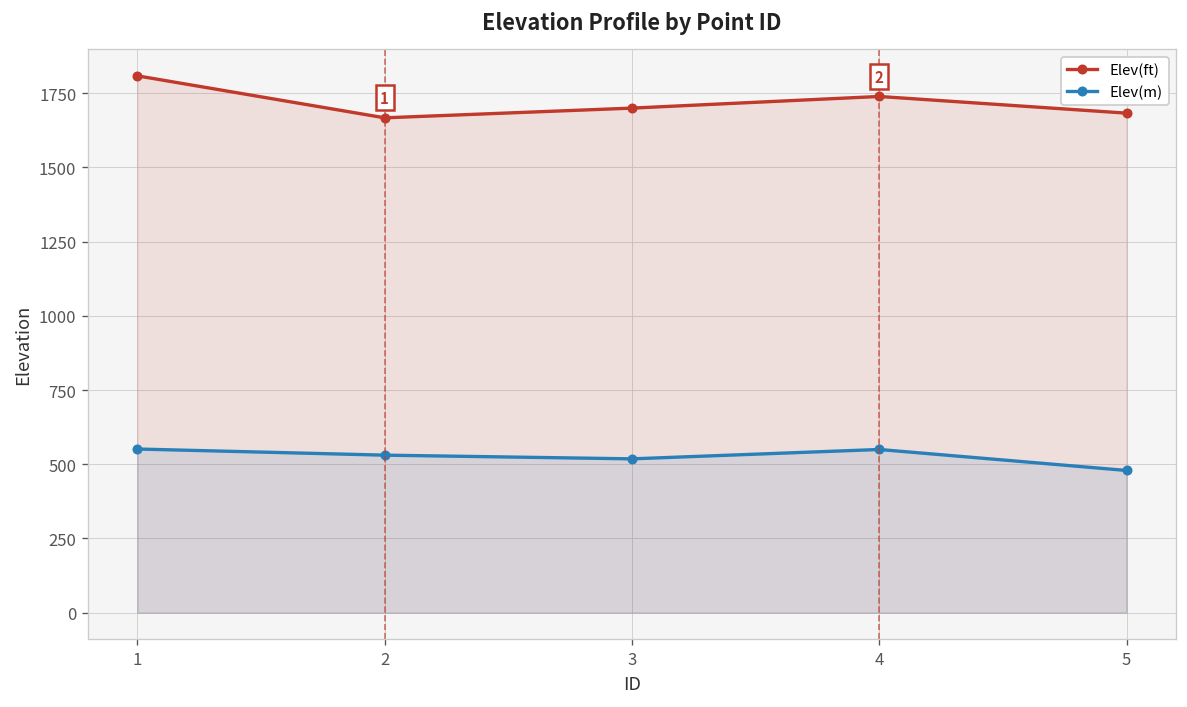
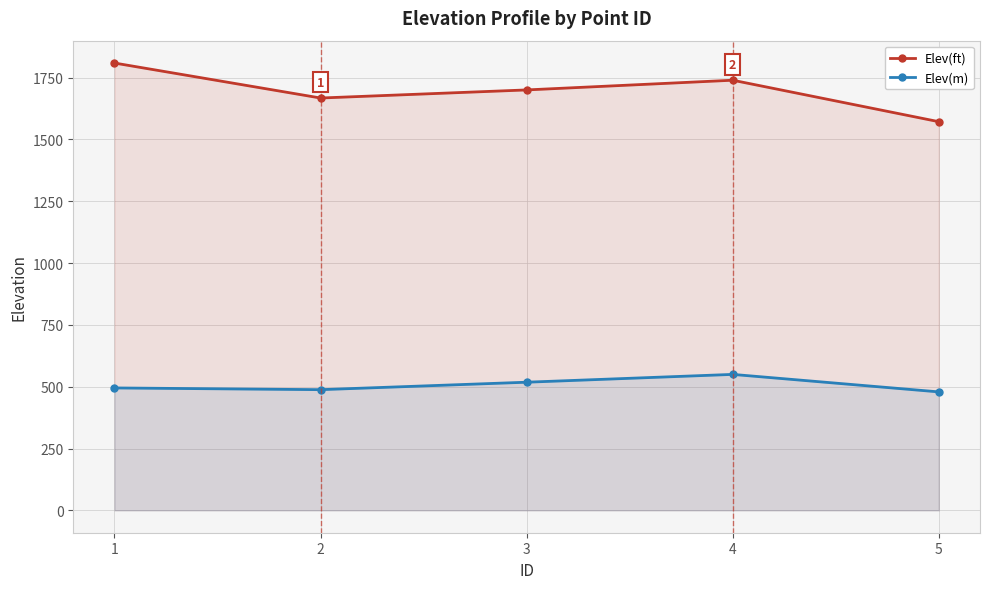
Elev(m), 1: 550 -> 500
Elev(m), 2: 530 -> 490
Elev(ft), 5: 1680 -> 1570
